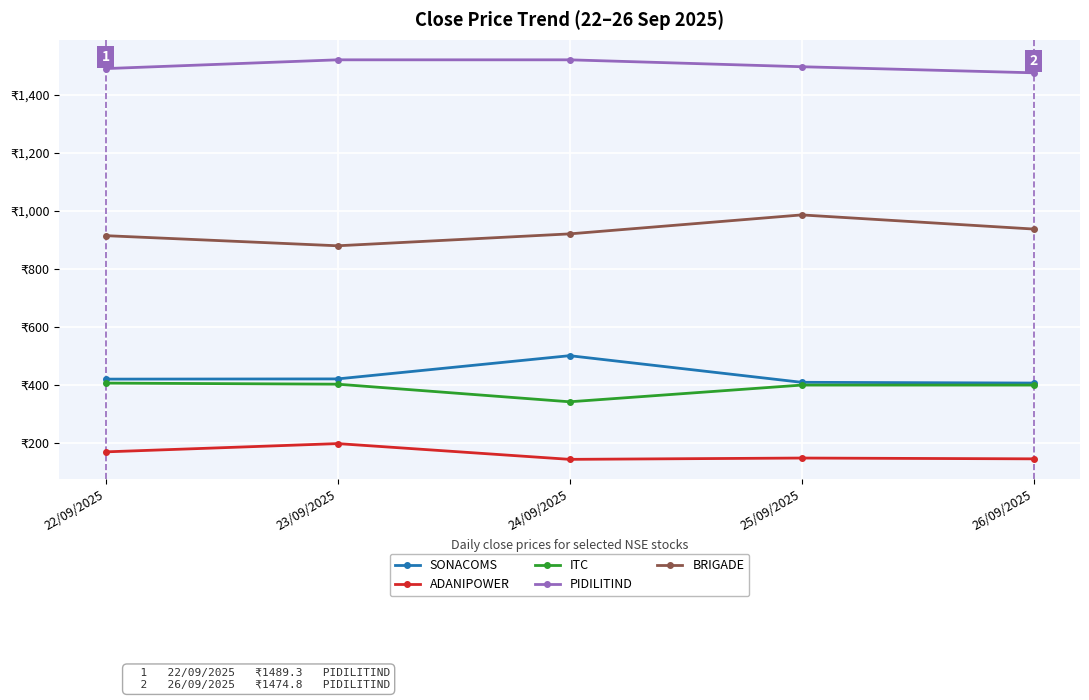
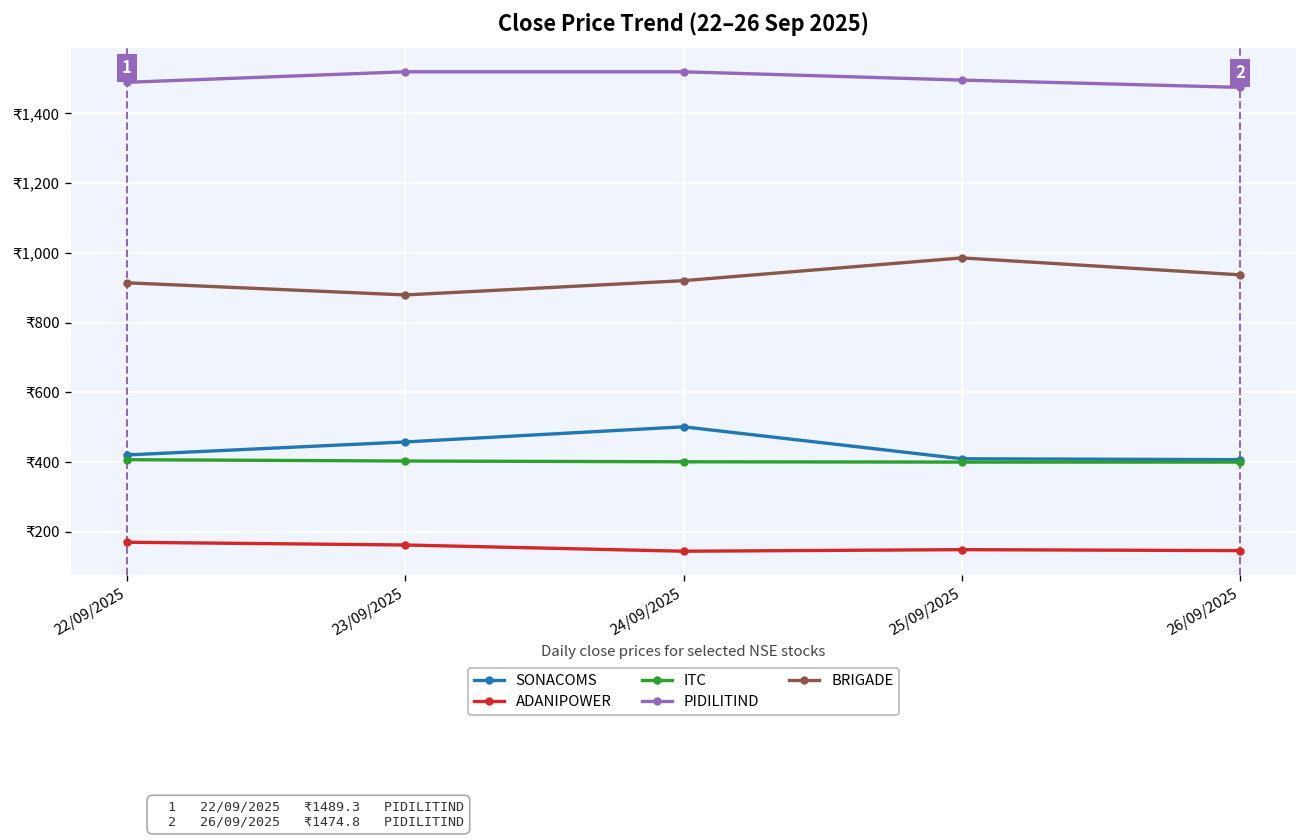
SONACOMS, 23/09/2025: ₹420 -> ₹460
ADANIPOWER, 23/09/2025: ₹200 -> ₹160
ITC, 24/09/2025: ₹340 -> ₹400
